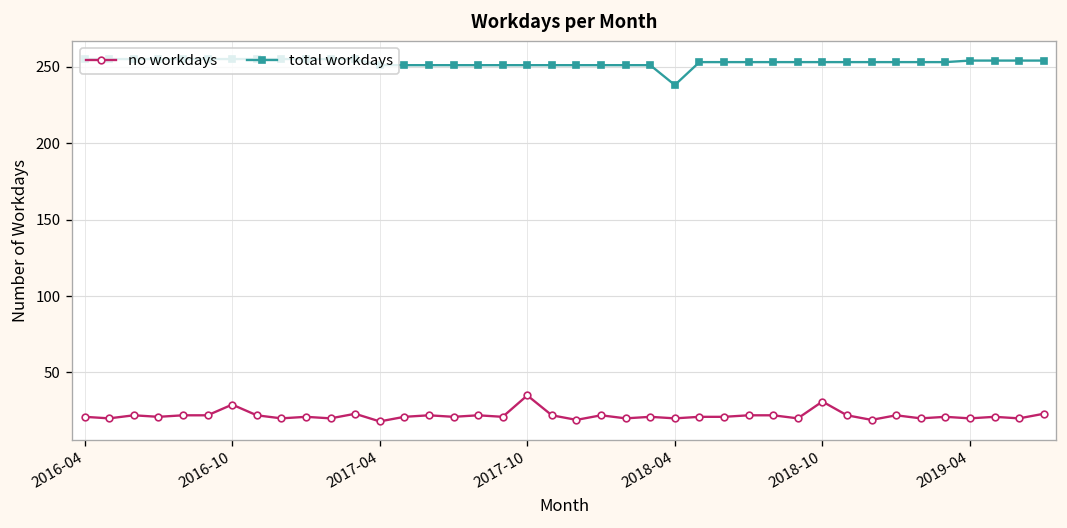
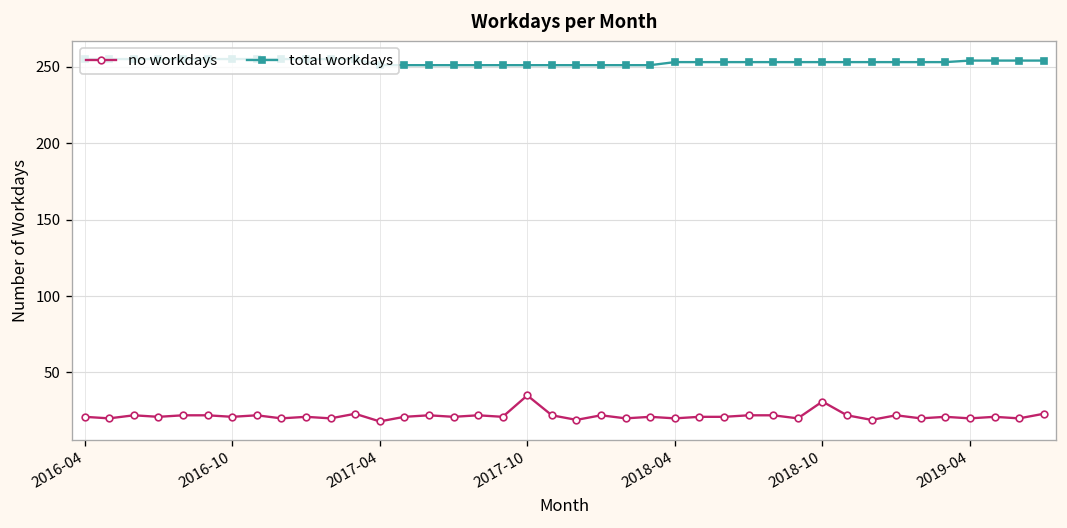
no workdays, 2016-10: 29 -> 21
total workdays, 2018-04: 238 -> 253
